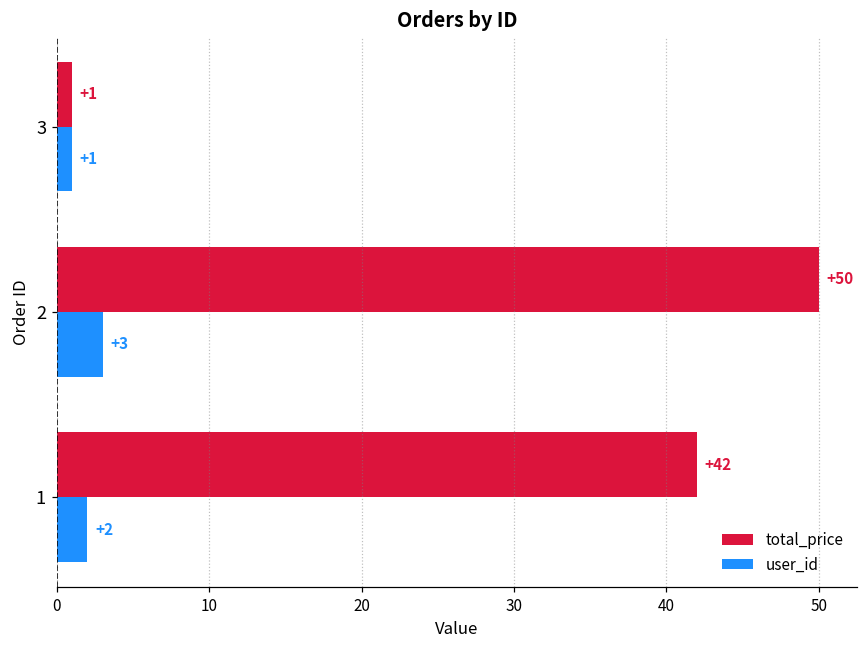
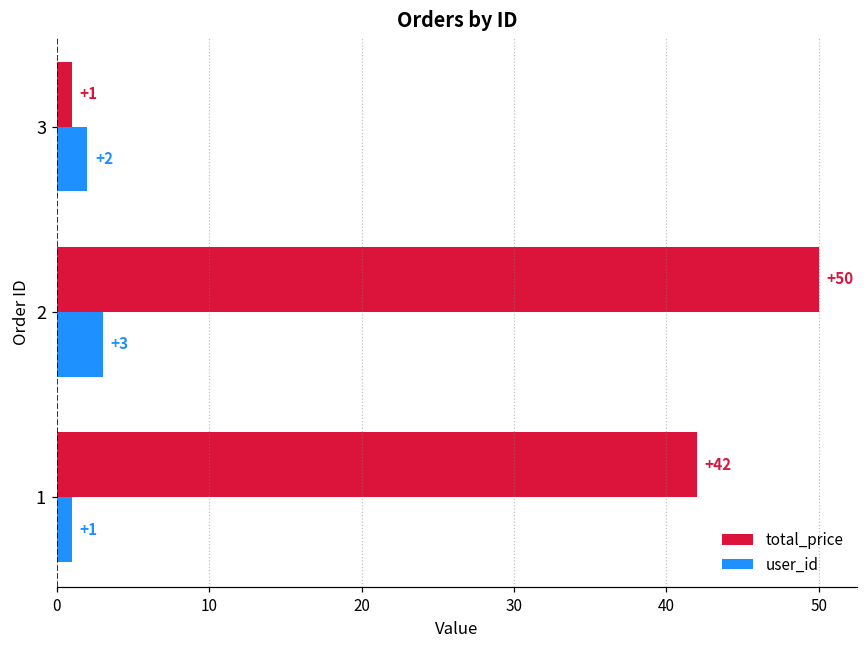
user_id, 3: +1 -> +2
user_id, 1: +2 -> +1
